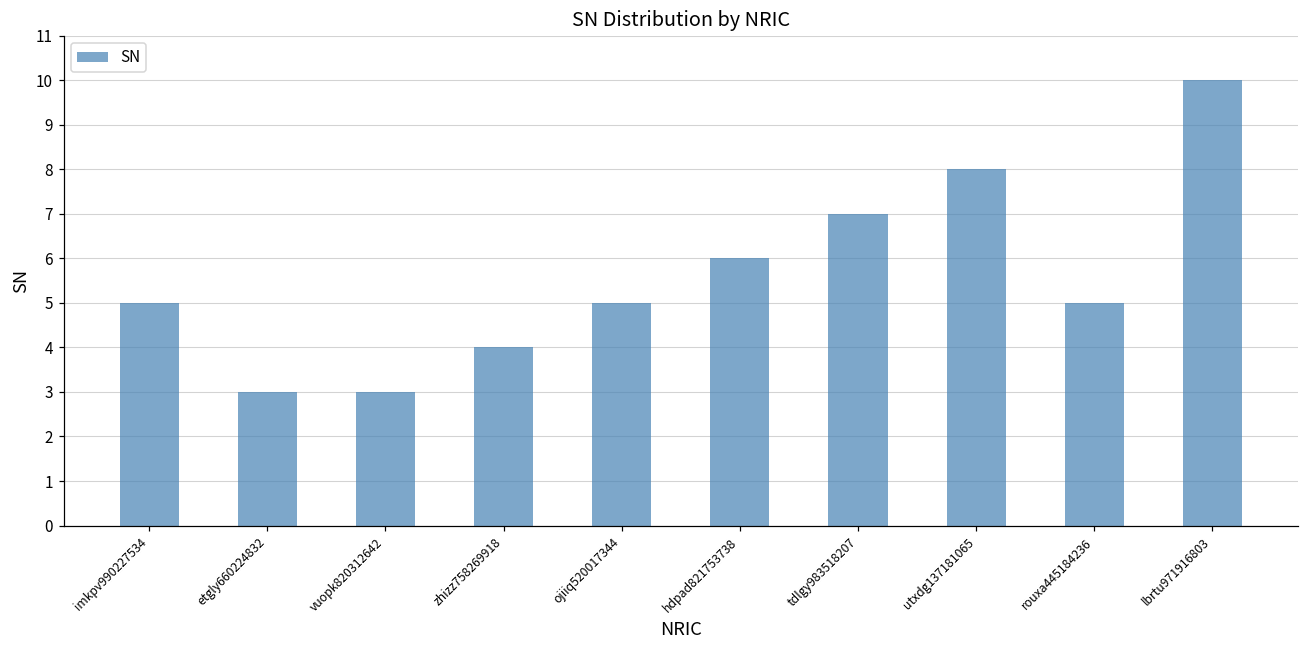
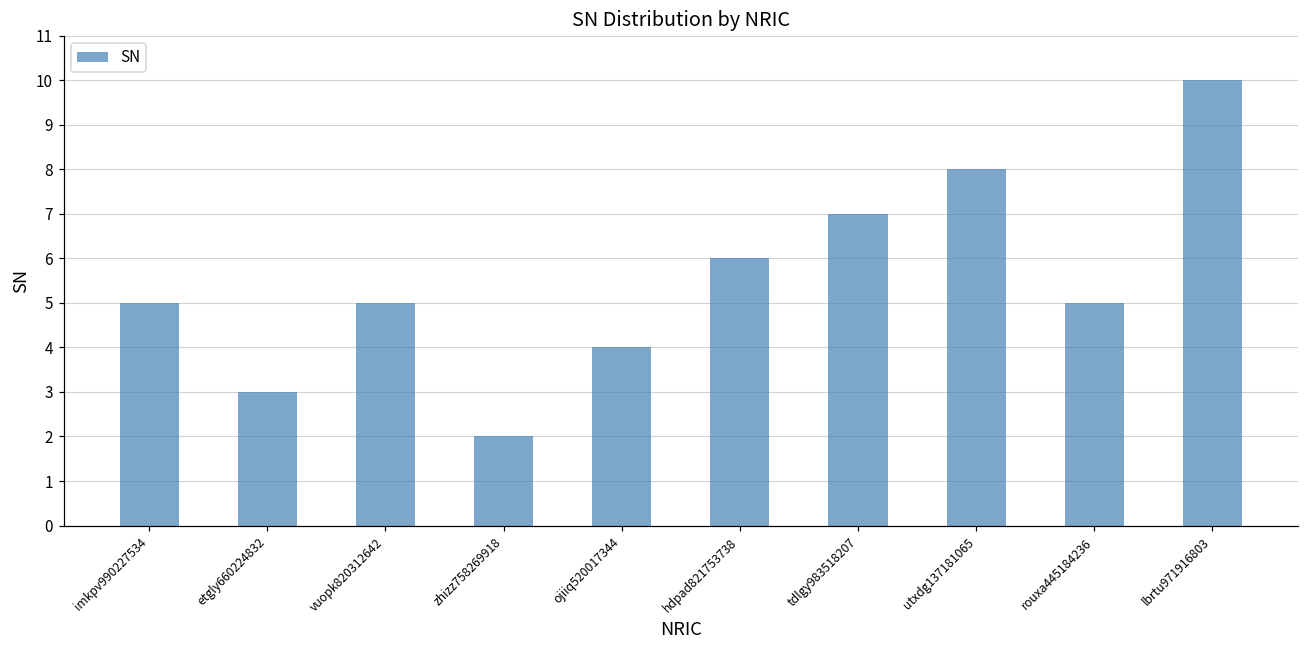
vuopk820312642: 3 -> 5
zhizz758269918: 4 -> 2
ojiiq520017344: 5 -> 4
